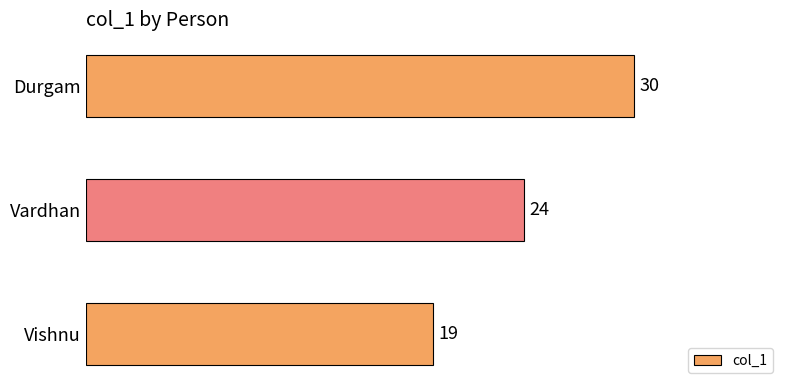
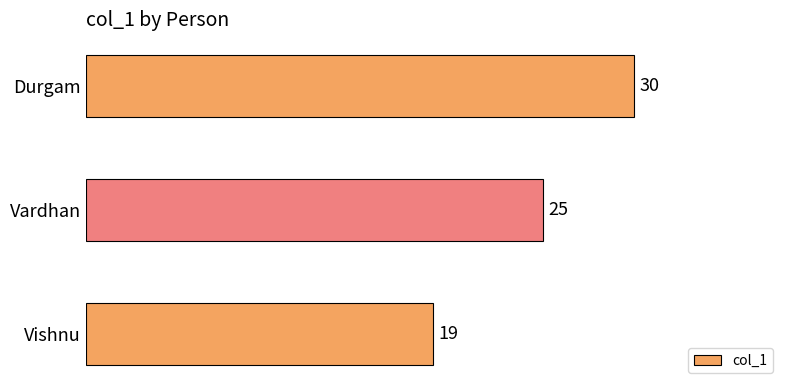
Vardhan: 24 -> 25
